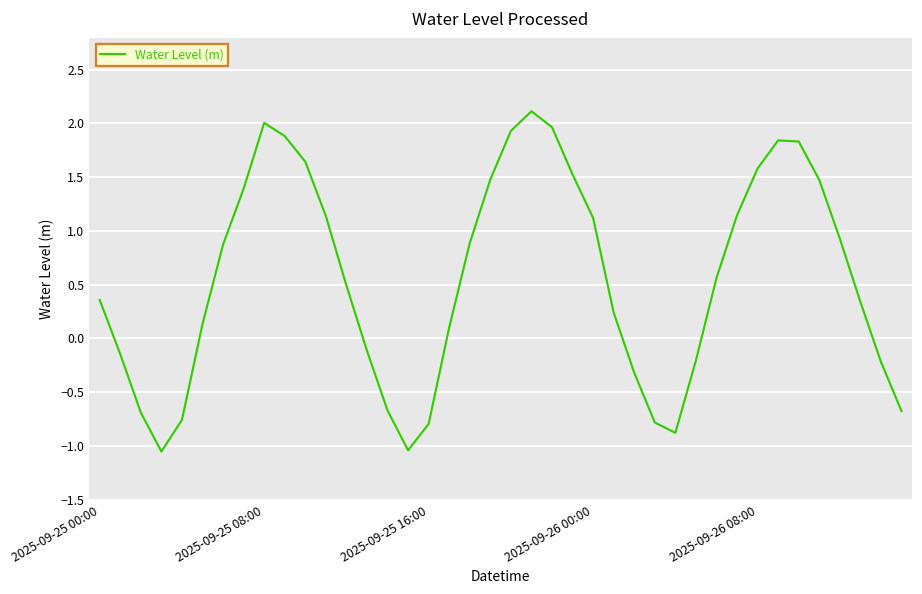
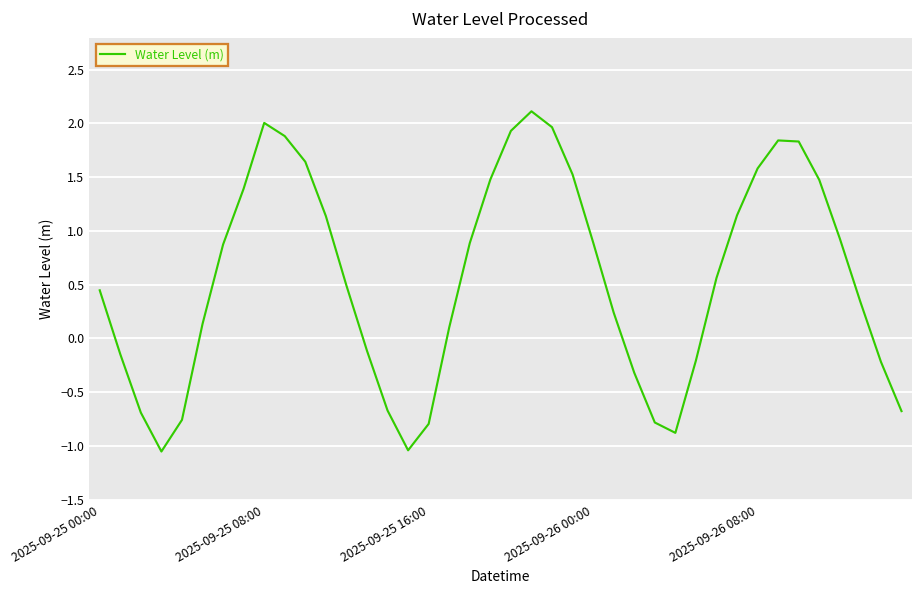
2025-09-25 00:00: 0.36 -> 0.45
2025-09-26 00:00: 1.1 -> 0.9
